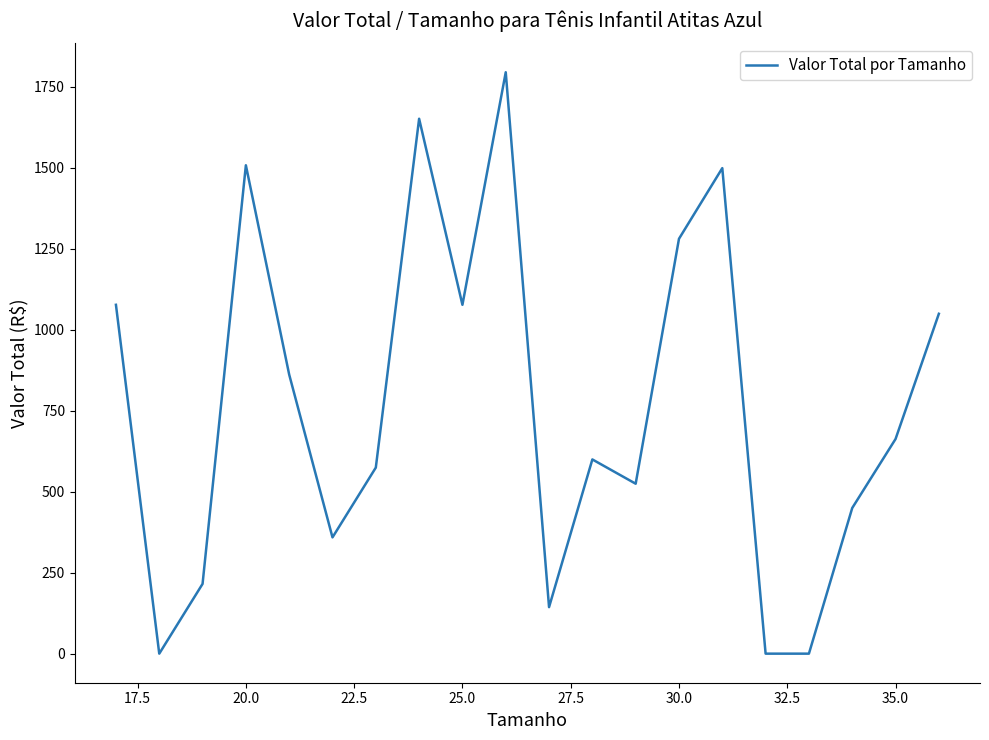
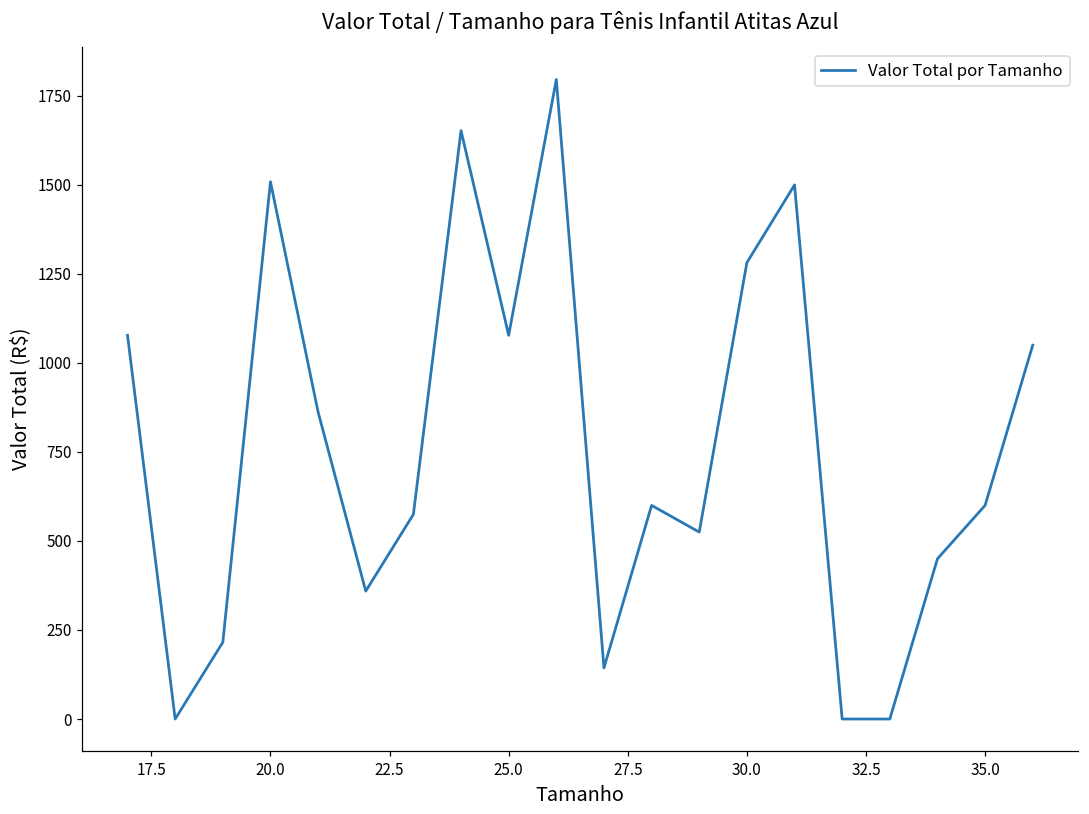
35.0: 660 -> 600
